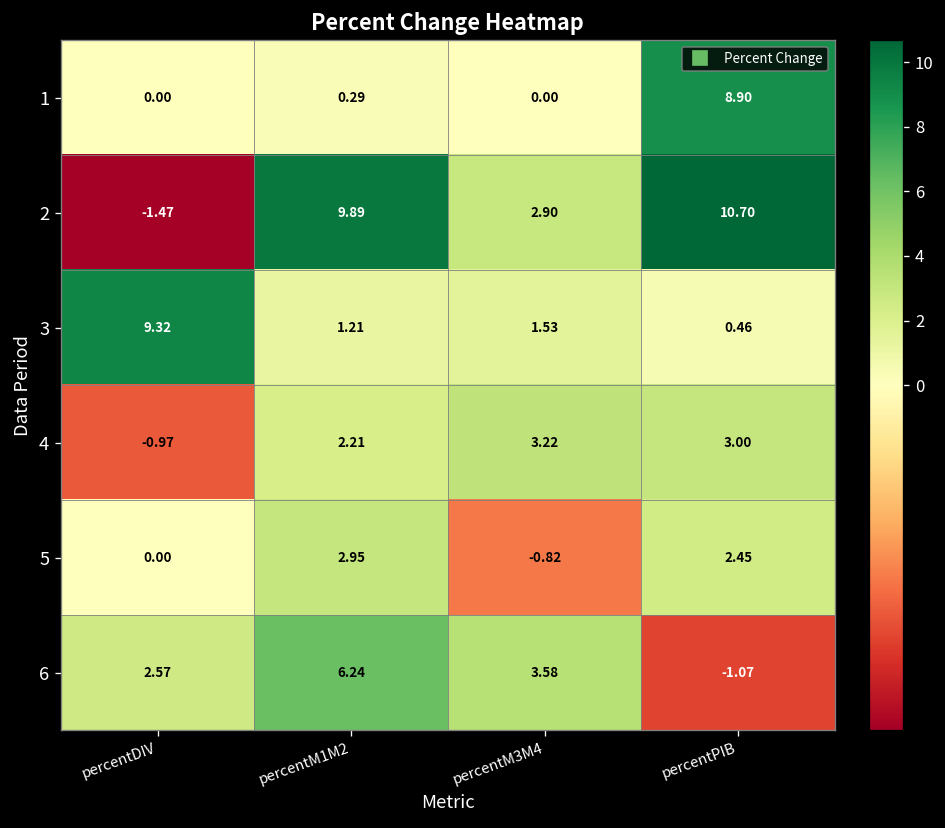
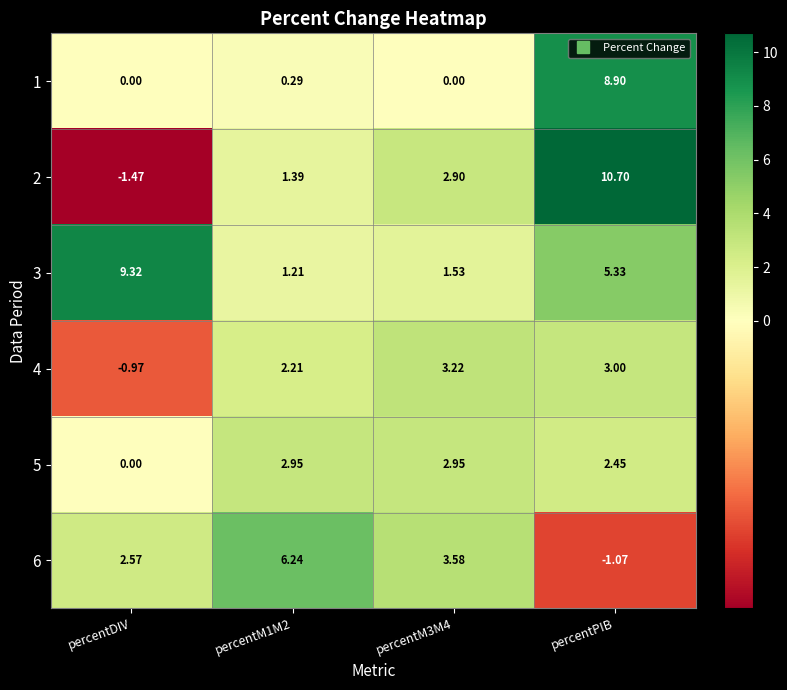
2, percentM1M2: 9.89 -> 1.39
3, percentPIB: 0.46 -> 5.33
5, percentM3M4: -0.82 -> 2.95
